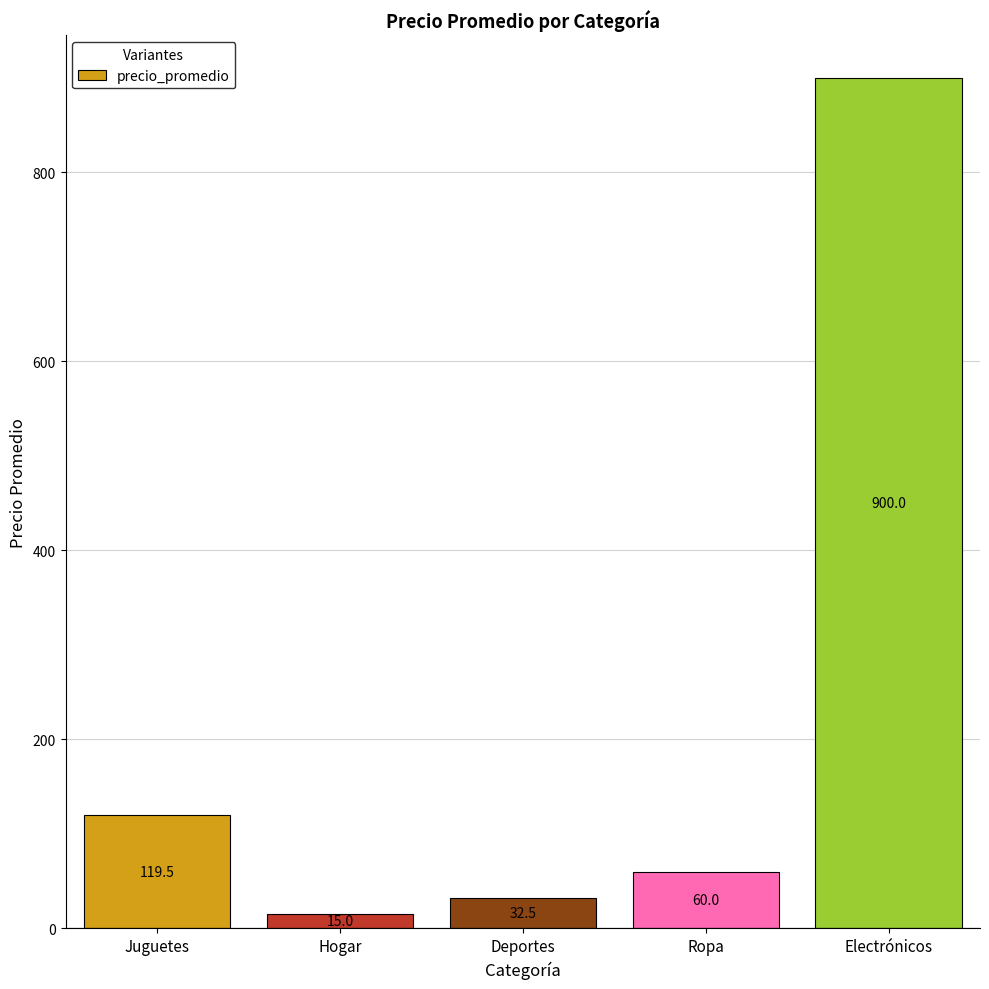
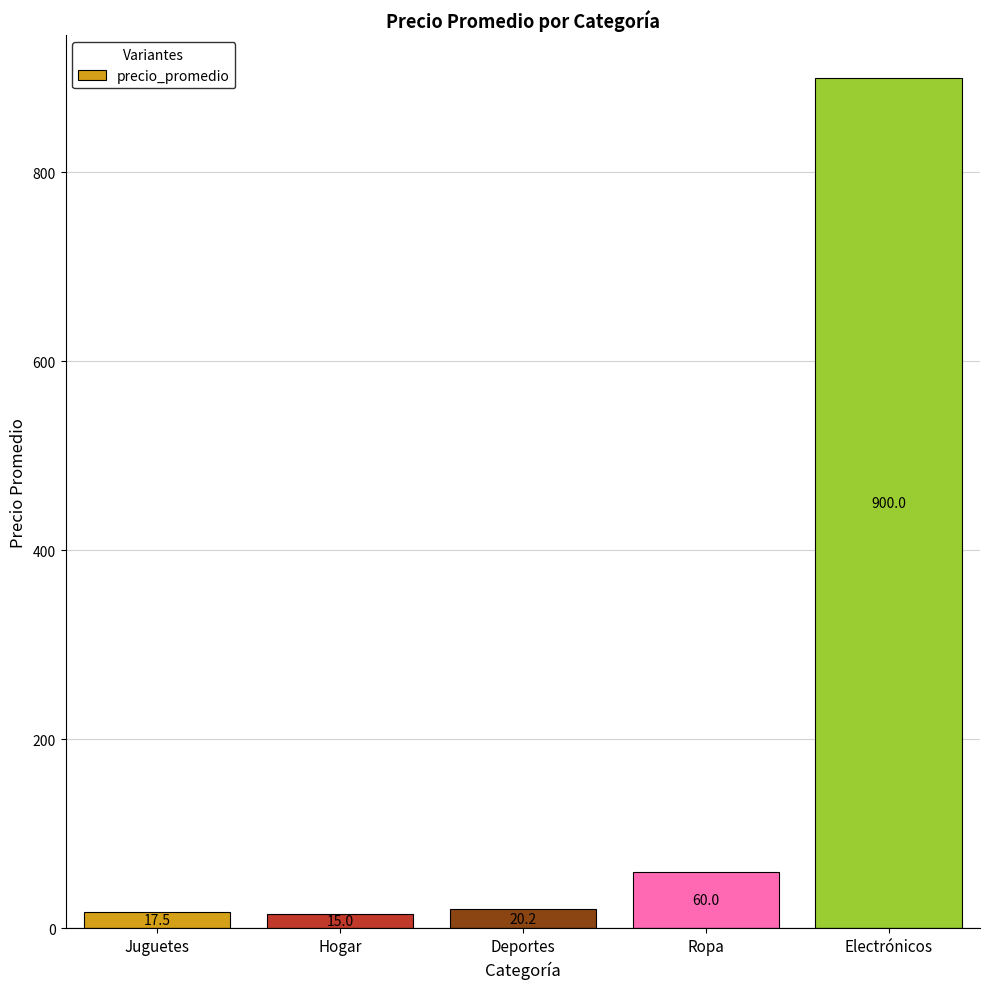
Juguetes: 119.5 -> 17.5
Deportes: 32.5 -> 20.2
